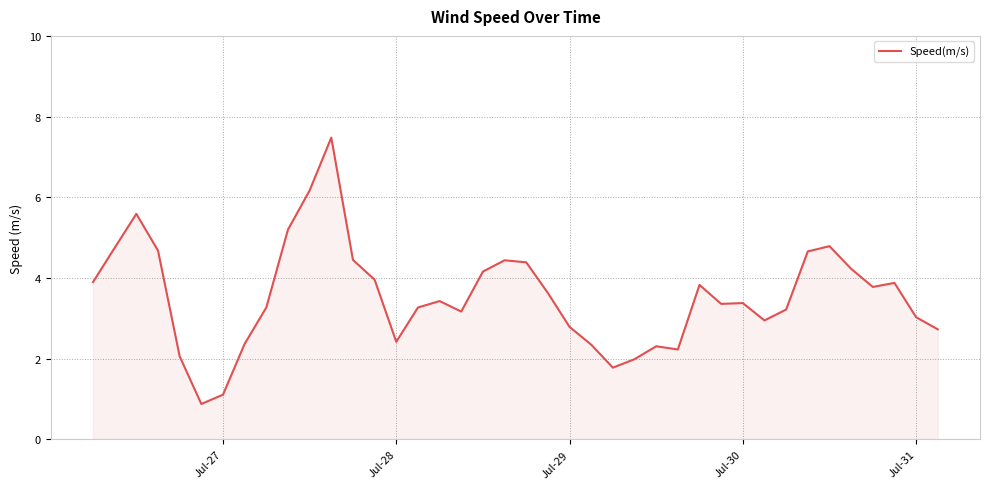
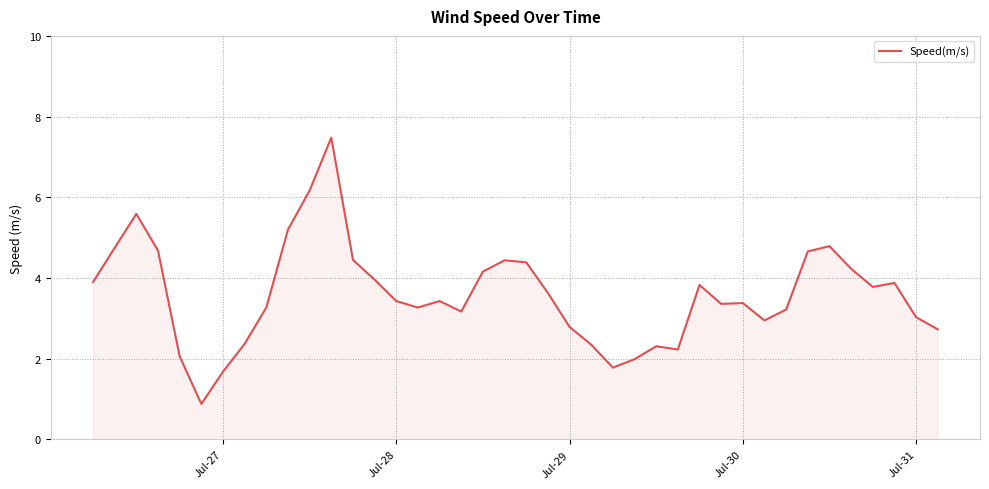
Jul-27: 1.1 -> 1.7
Jul-28: 2.4 -> 3.4
